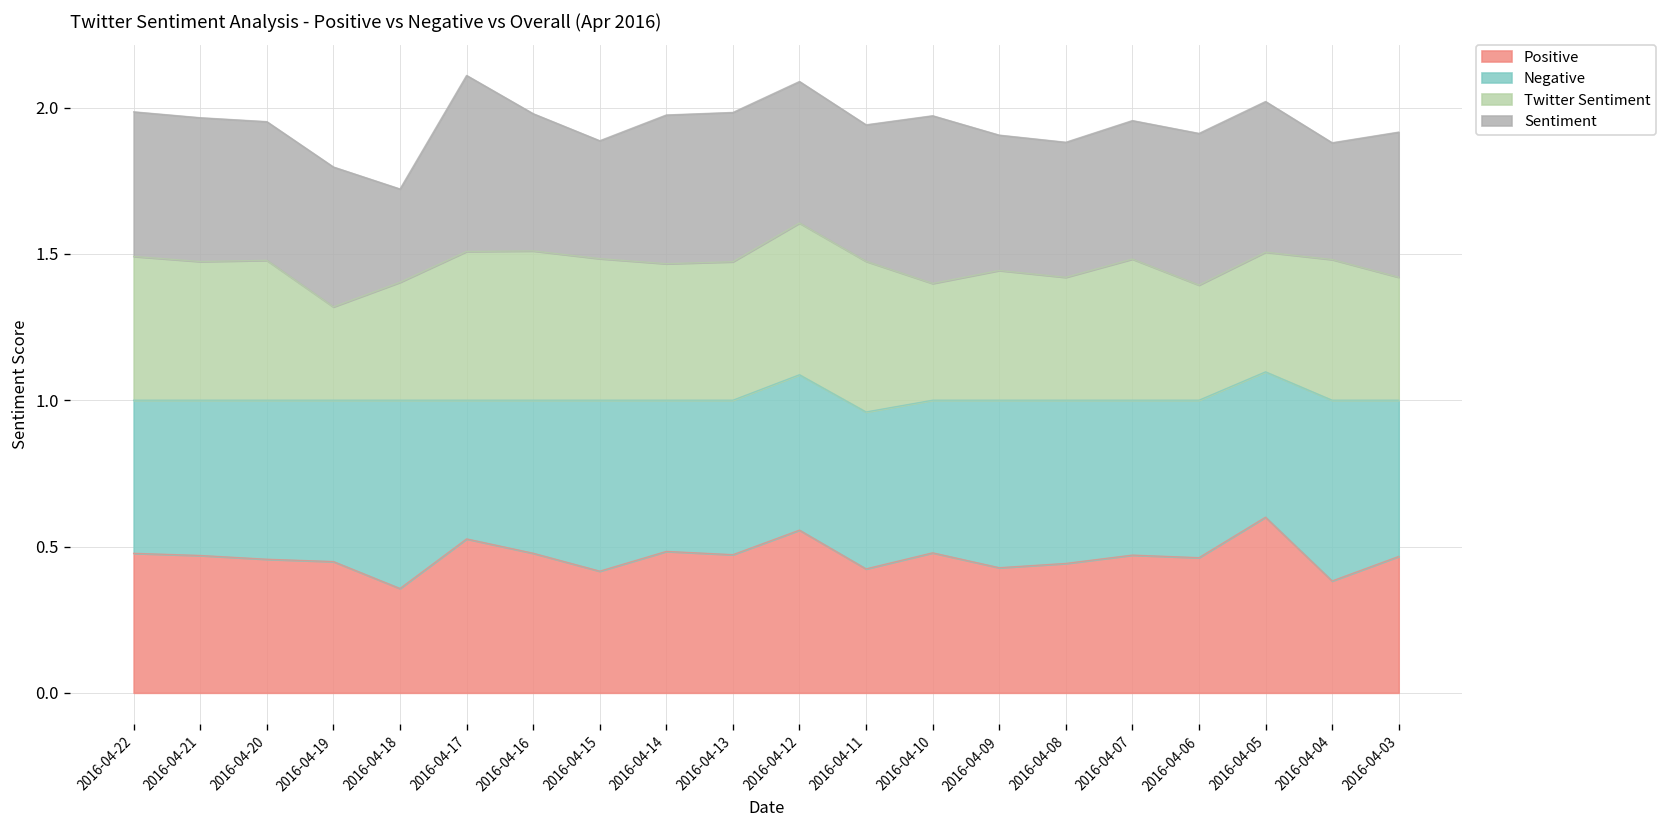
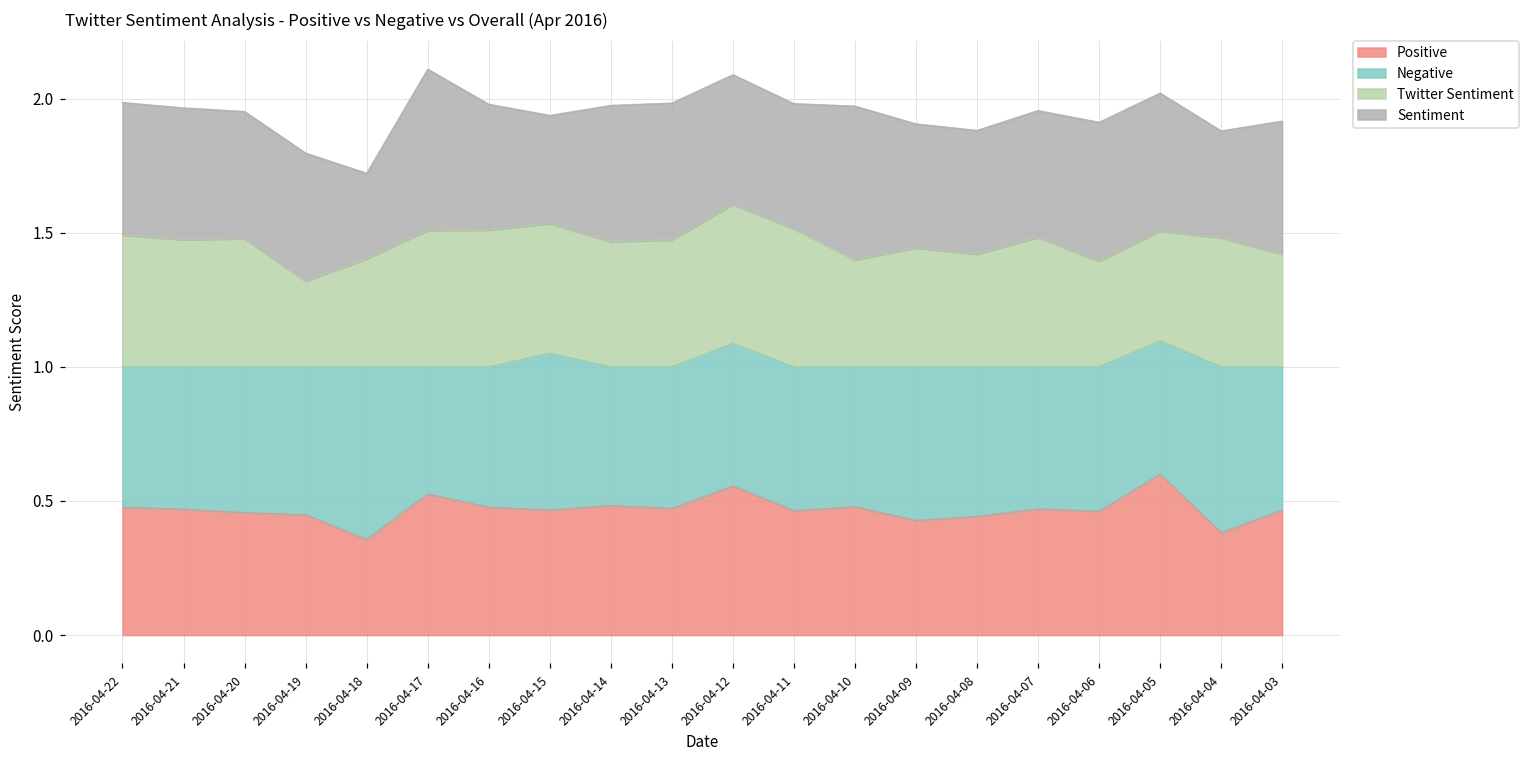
Positive, 2016-04-15: 0.42 -> 0.47
Positive, 2016-04-11: 0.42 -> 0.46
